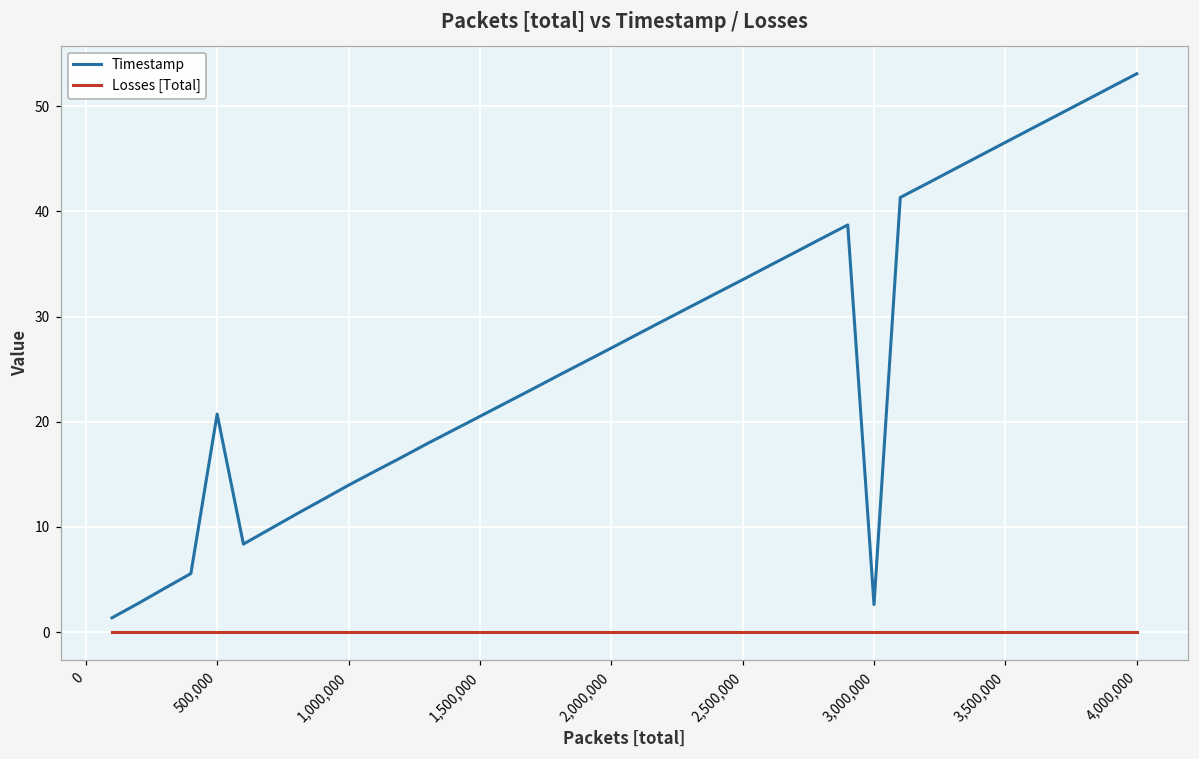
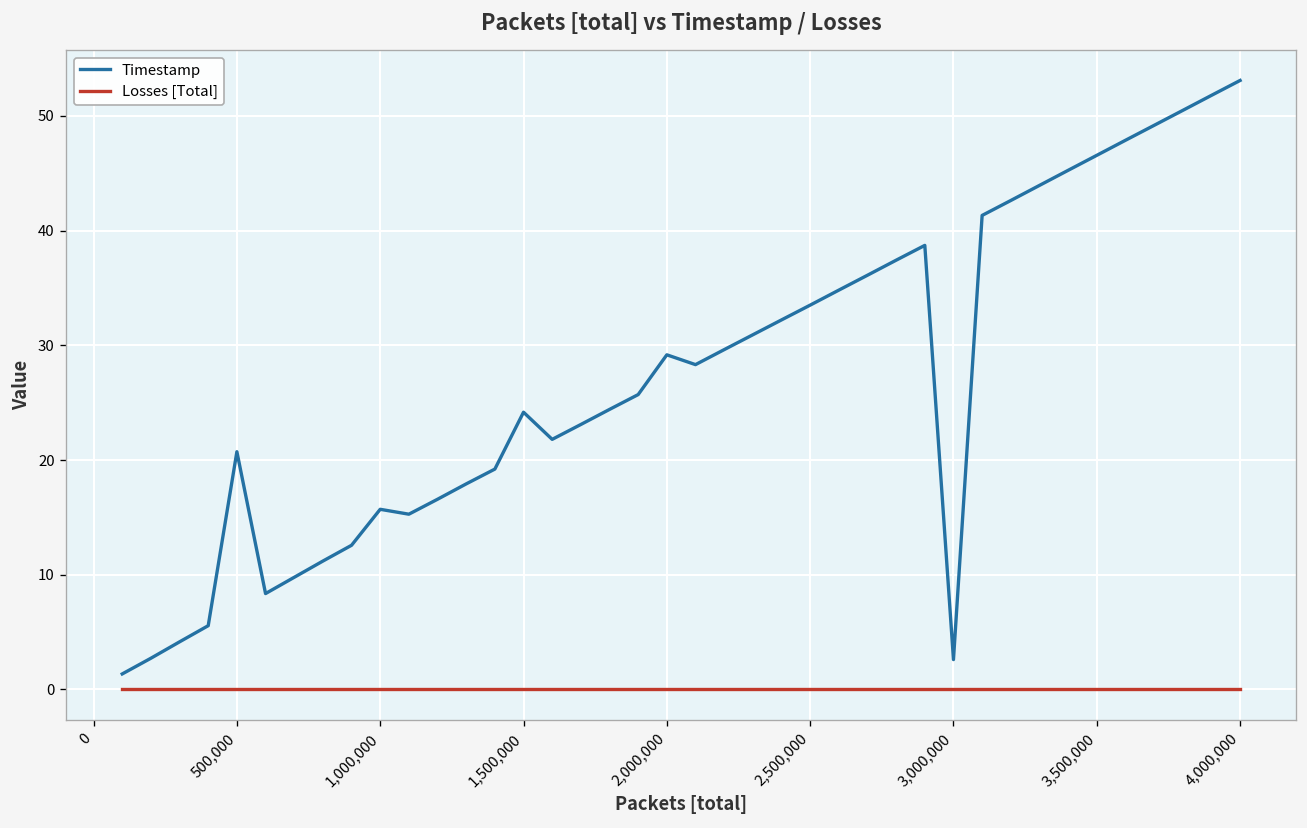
Timestamp, 1,000,000: 14 -> 16
Timestamp, 1,500,000: 21 -> 24
Timestamp, 2,000,000: 27 -> 29
